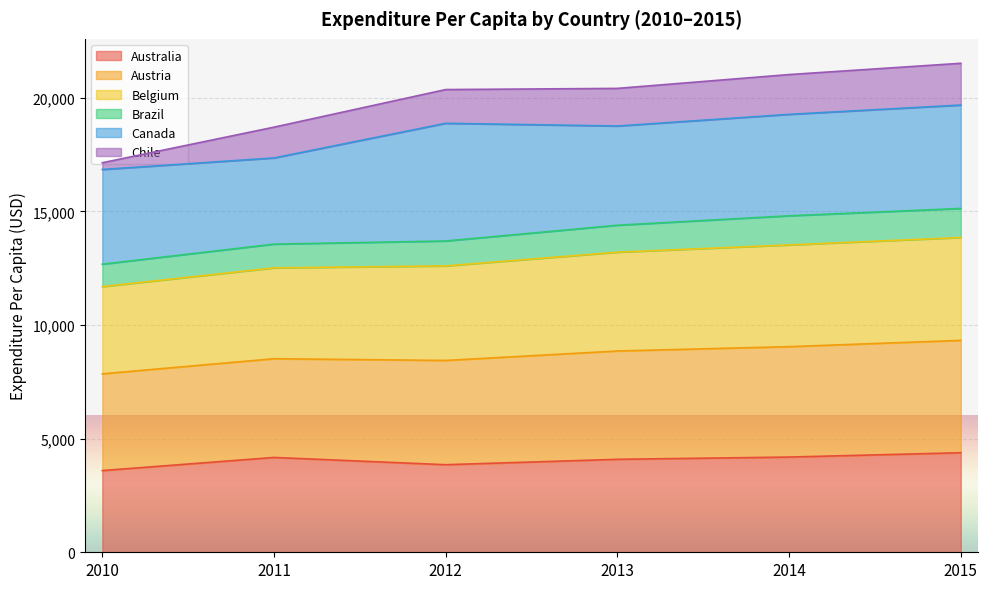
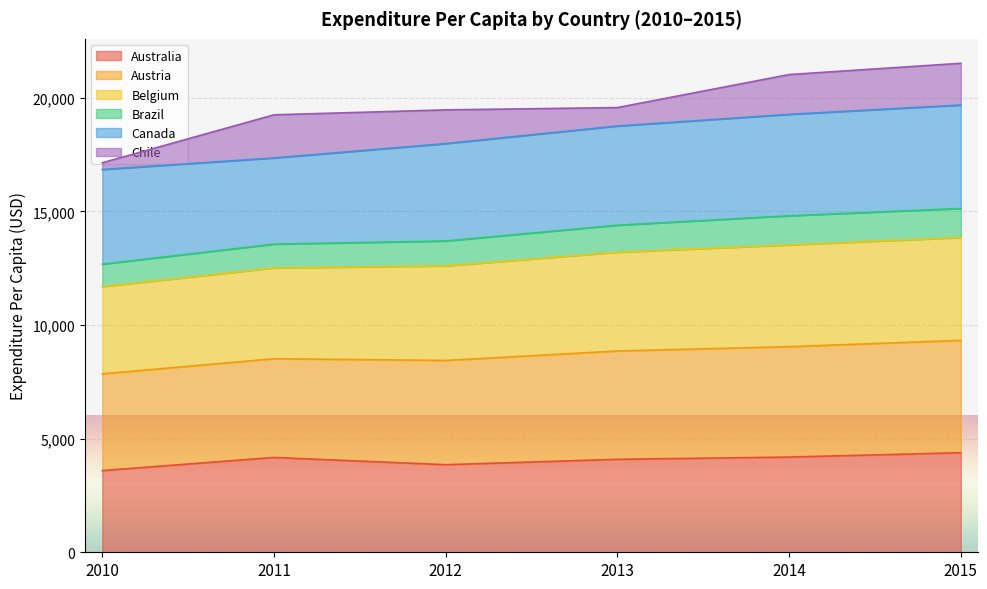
Chile, 2011: 1,400 -> 1,900
Canada, 2012: 5,200 -> 4,300
Chile, 2013: 1,700 -> 800
